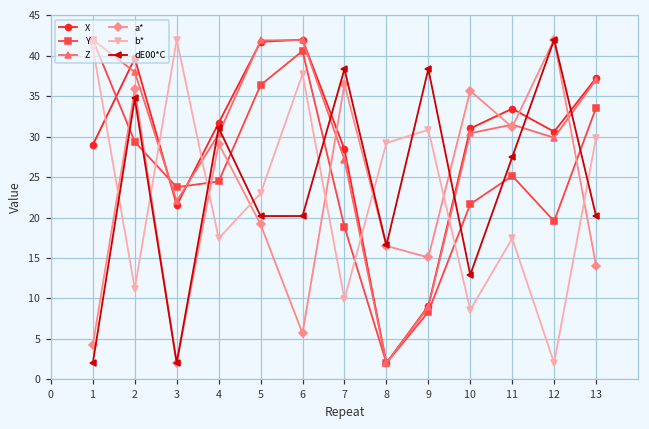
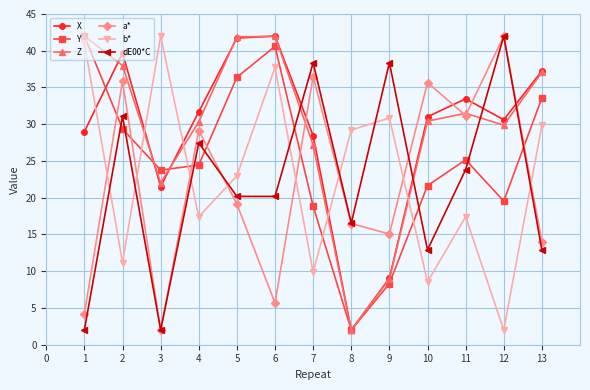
dE00*C, 2: 35 -> 31
dE00*C, 4: 31 -> 27
dE00*C, 11: 27 -> 24
dE00*C, 13: 20 -> 13
